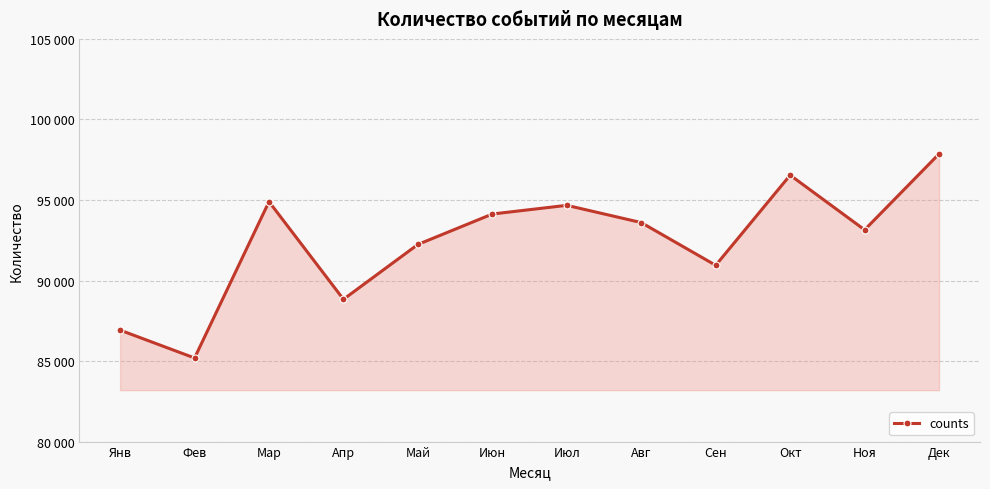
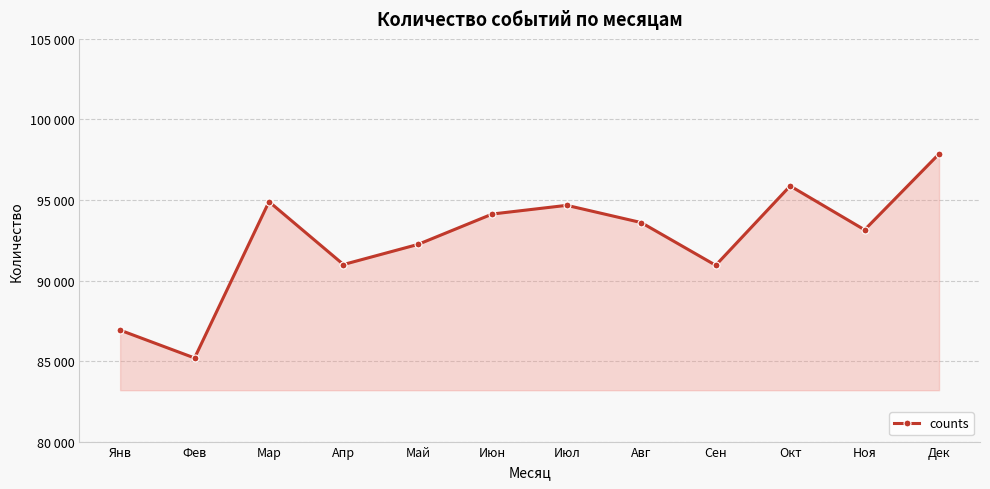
Апр: 88800 -> 91000
Окт: 96500 -> 95900
